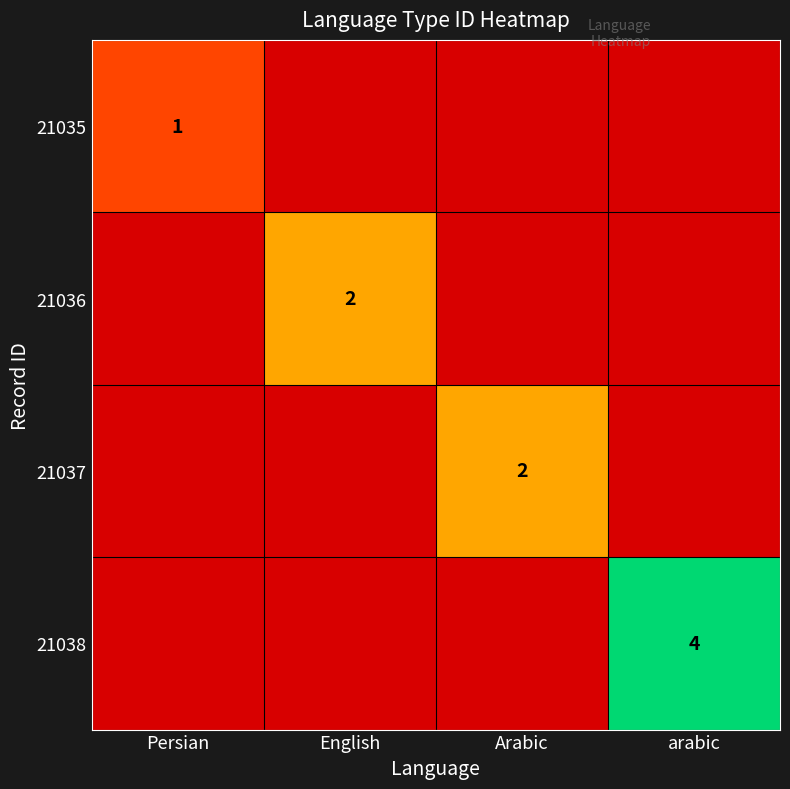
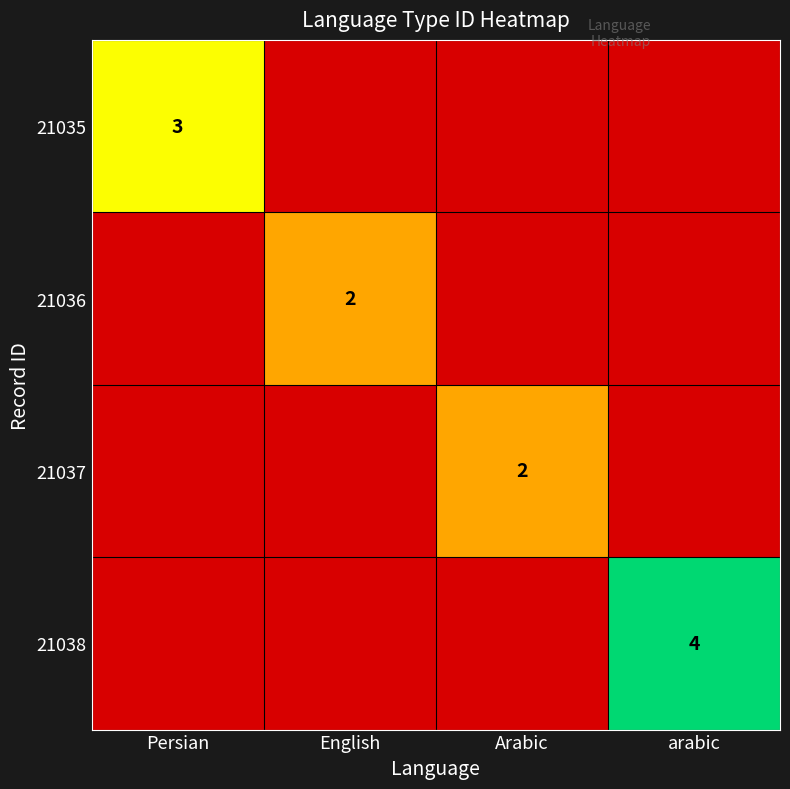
21035, Persian: 1 -> 3
